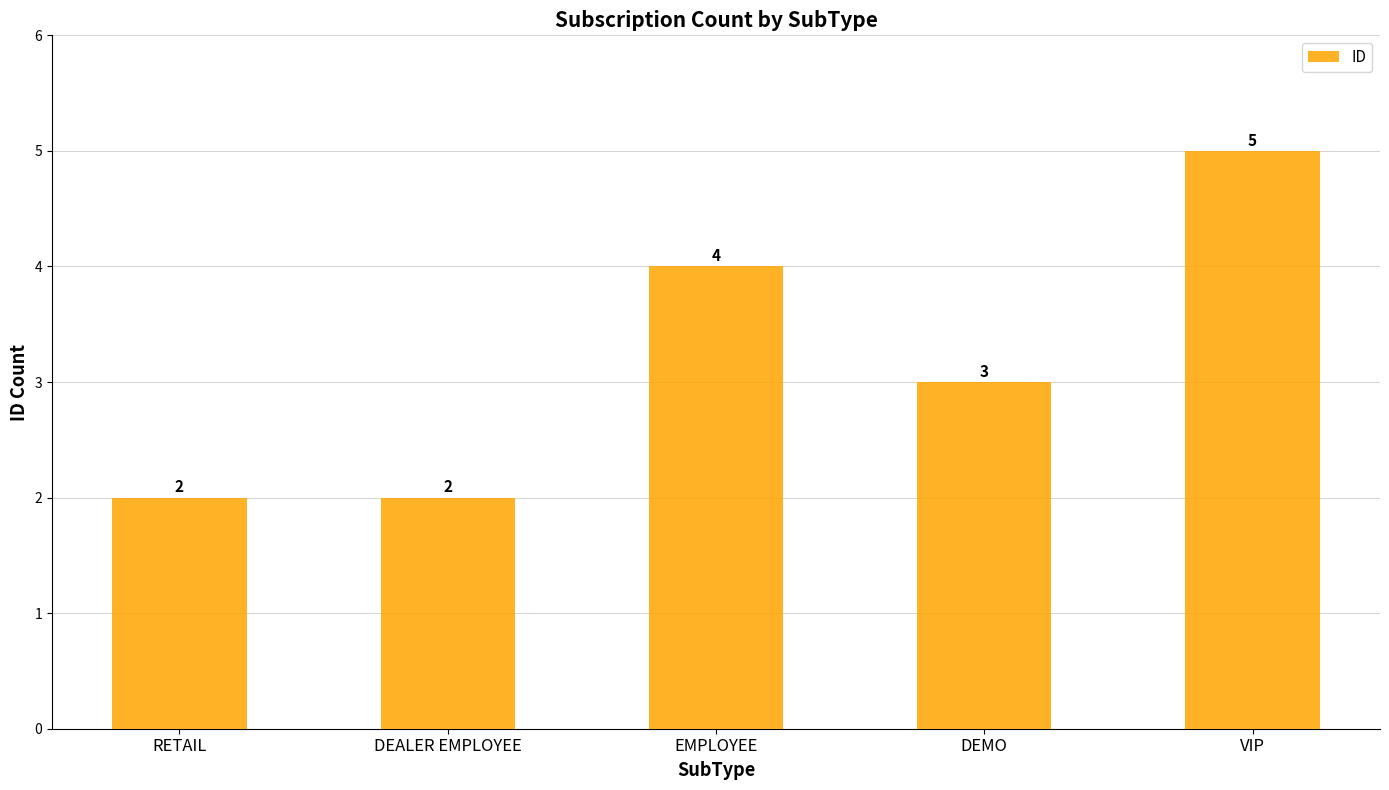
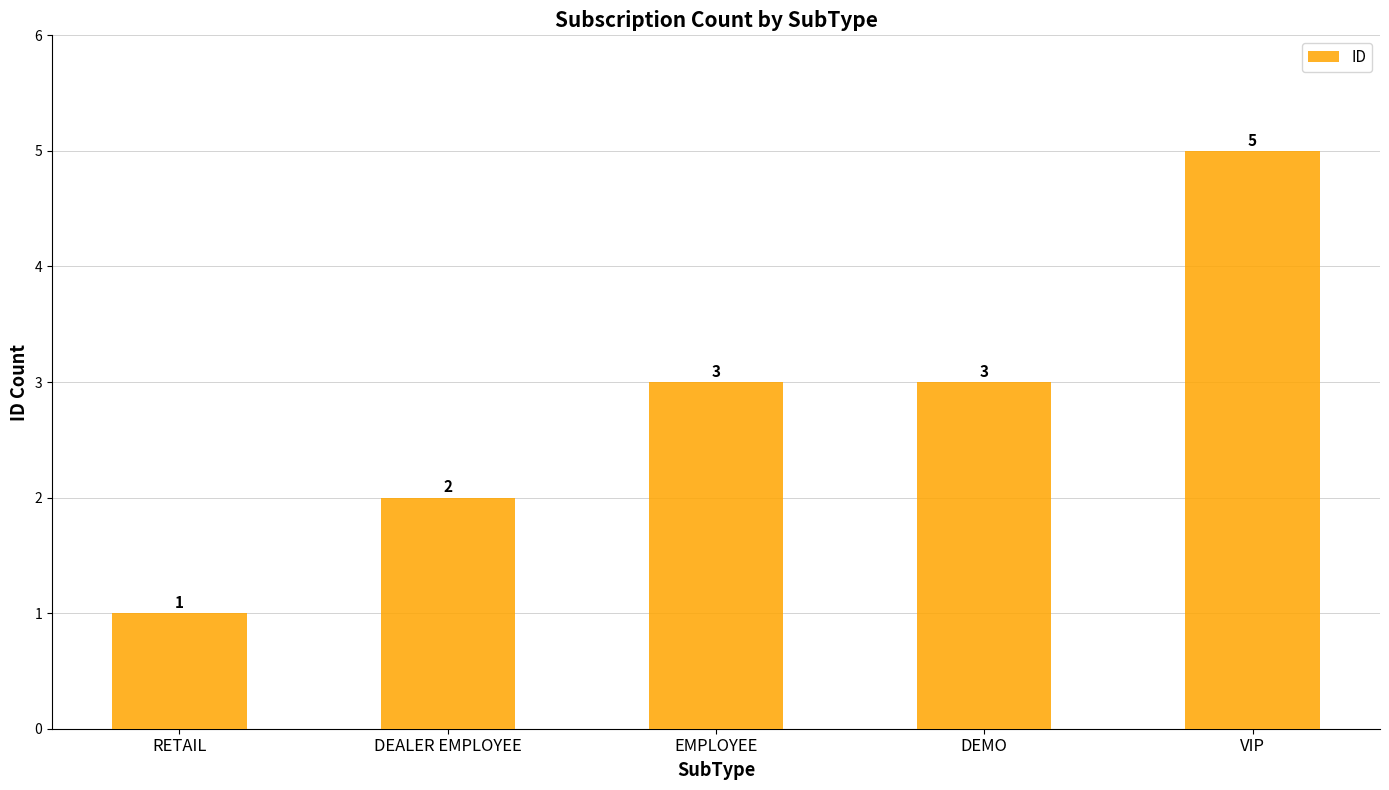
RETAIL: 2 -> 1
EMPLOYEE: 4 -> 3
